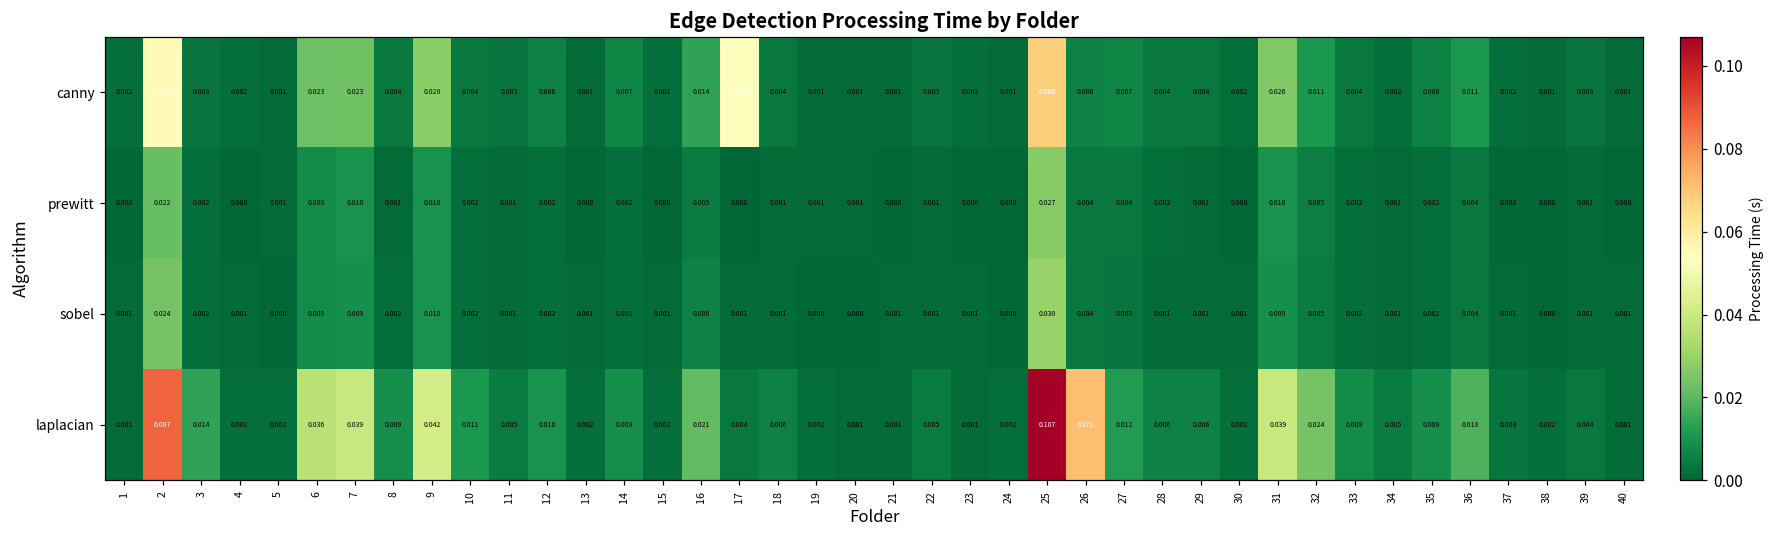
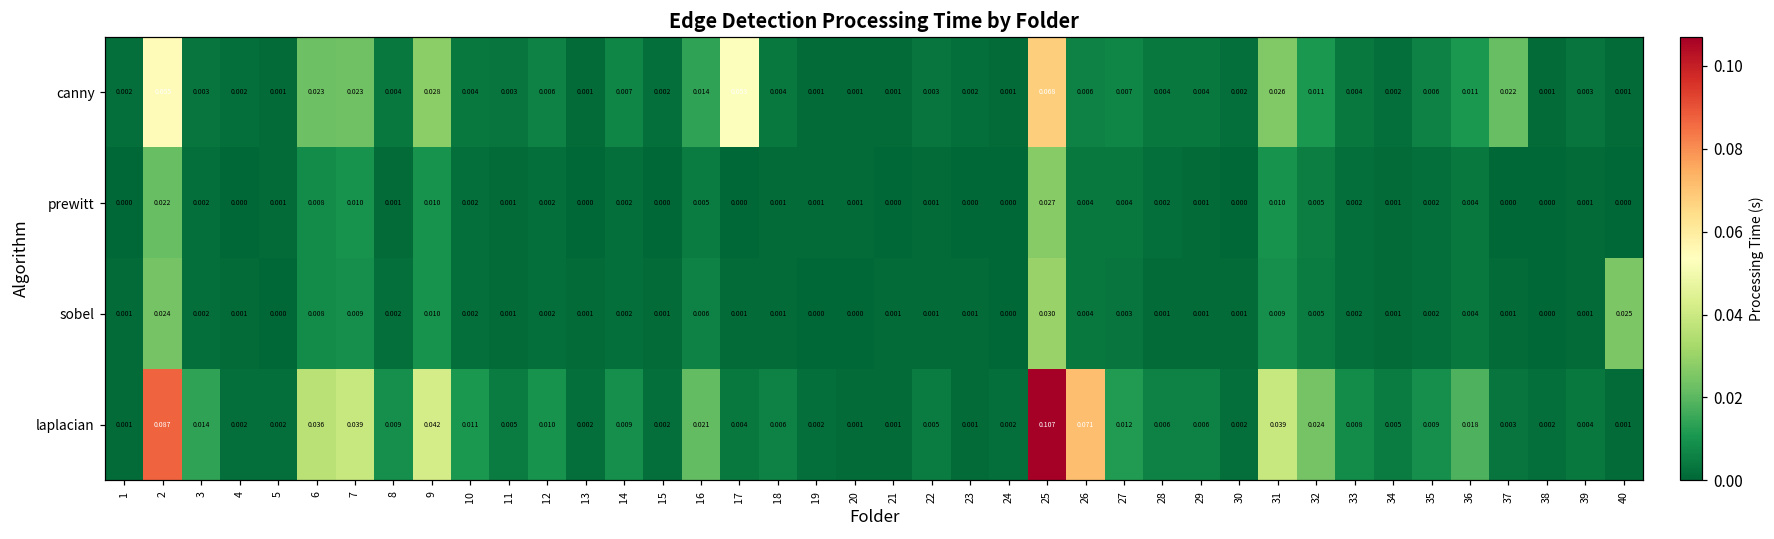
canny, 37: 0.002 -> 0.022
sobel, 40: 0.001 -> 0.025
